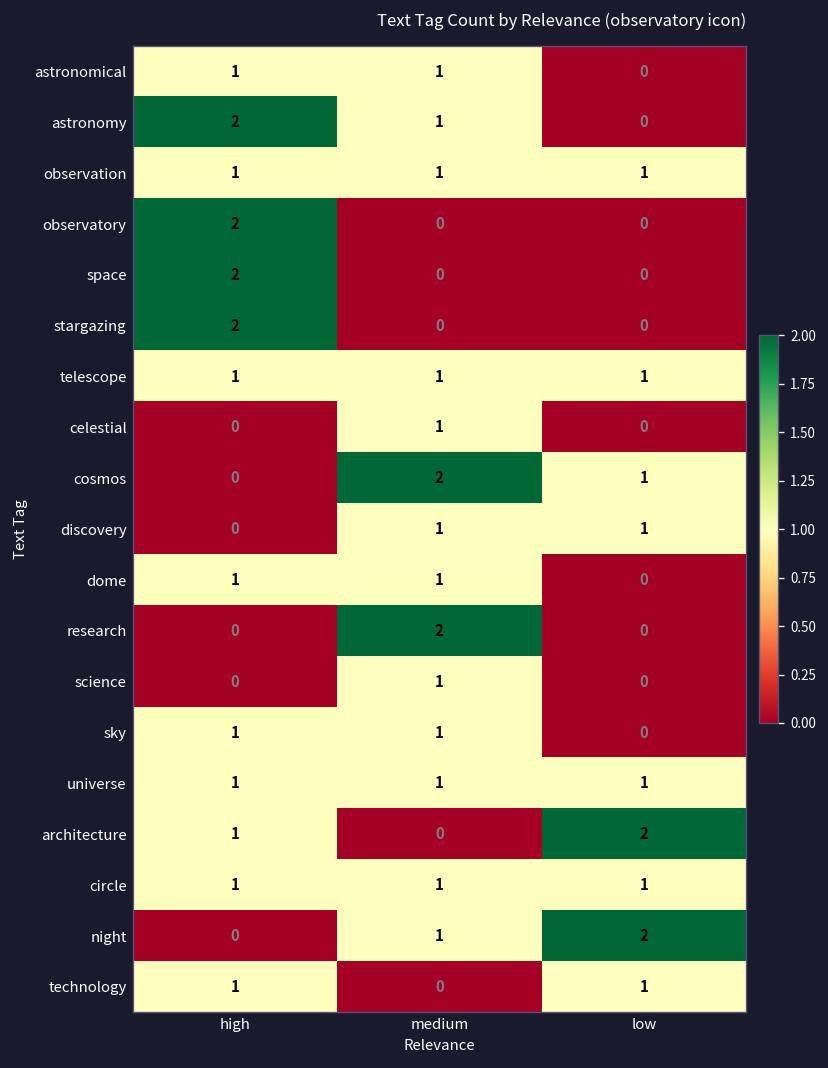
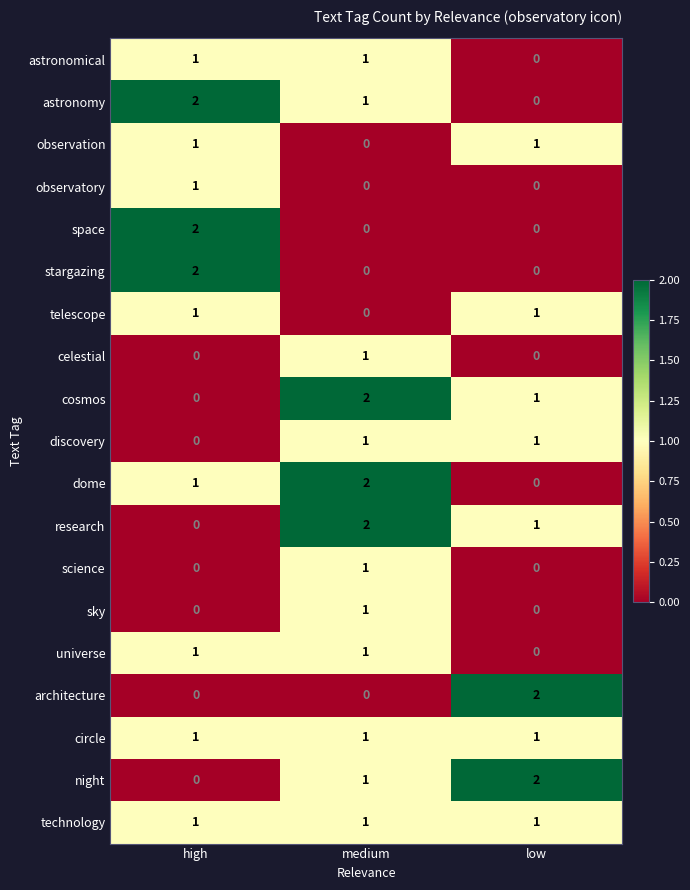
observation, medium: 1 -> 0
observatory, high: 2 -> 1
telescope, medium: 1 -> 0
dome, medium: 1 -> 2
research, low: 0 -> 1
sky, high: 1 -> 0
universe, low: 1 -> 0
architecture, high: 1 -> 0
technology, medium: 0 -> 1
